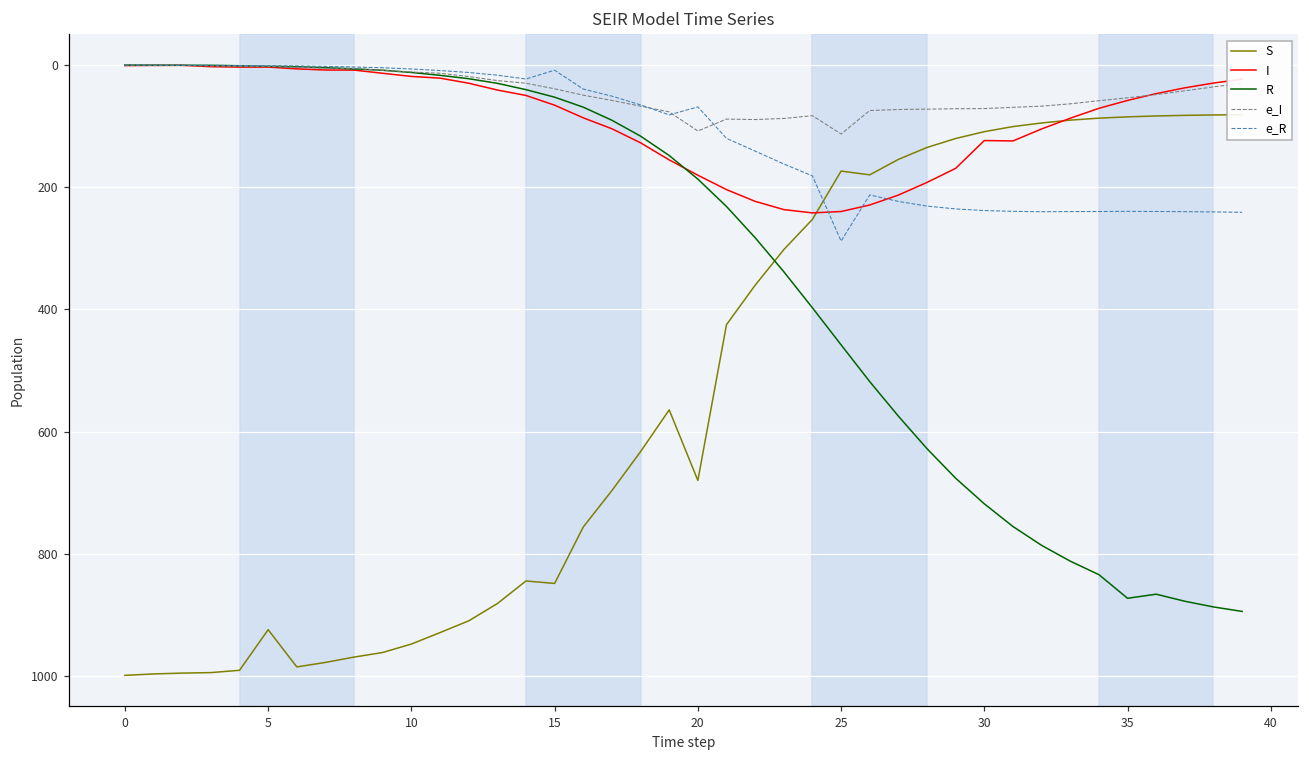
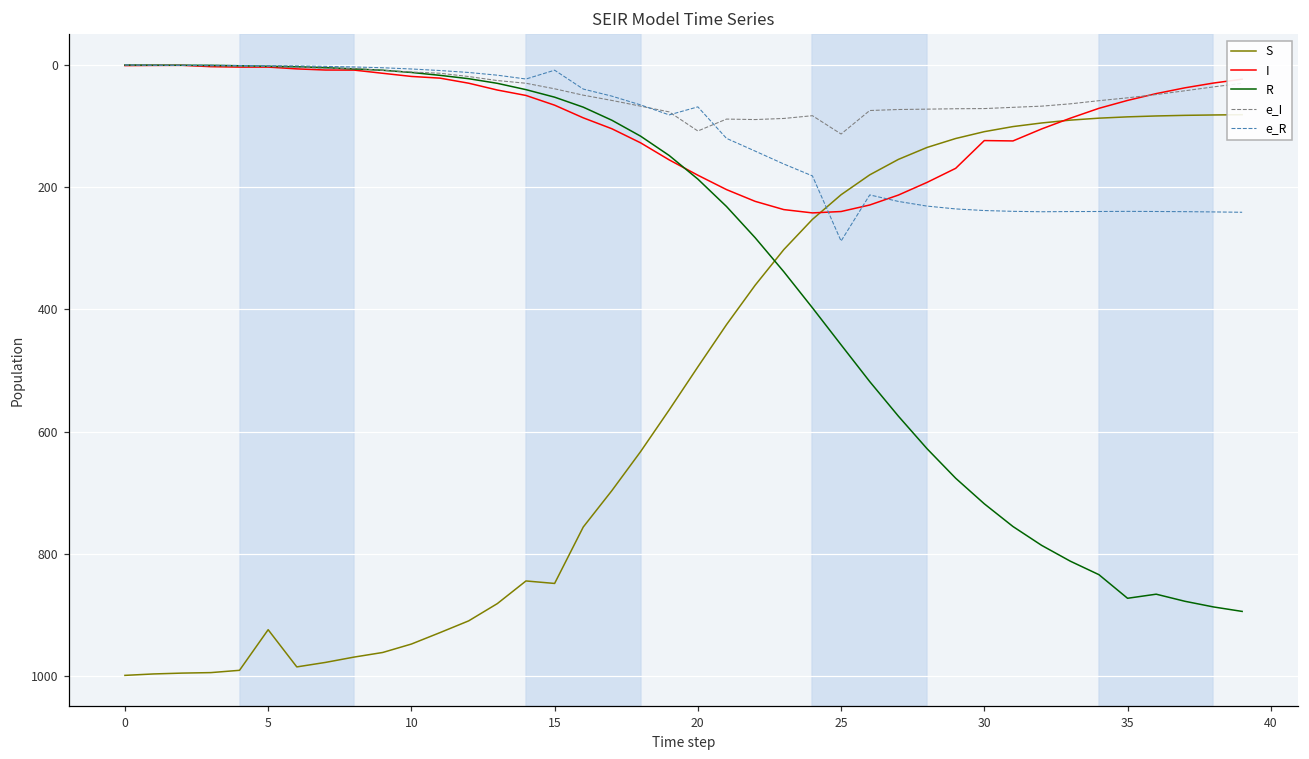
S, 20: 680 -> 490
S, 25: 170 -> 210
